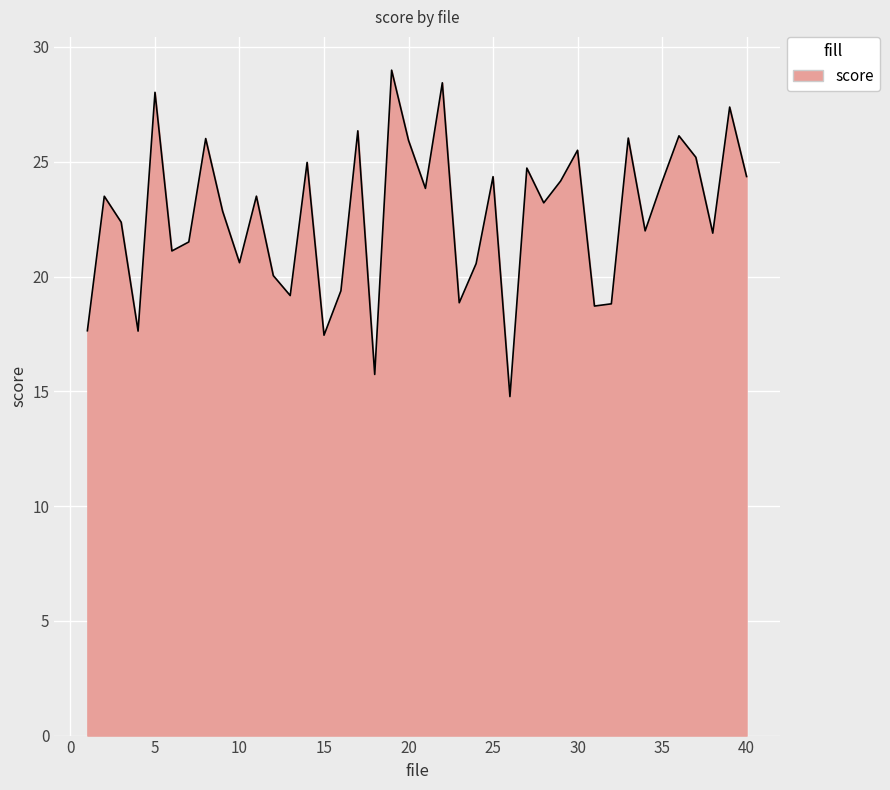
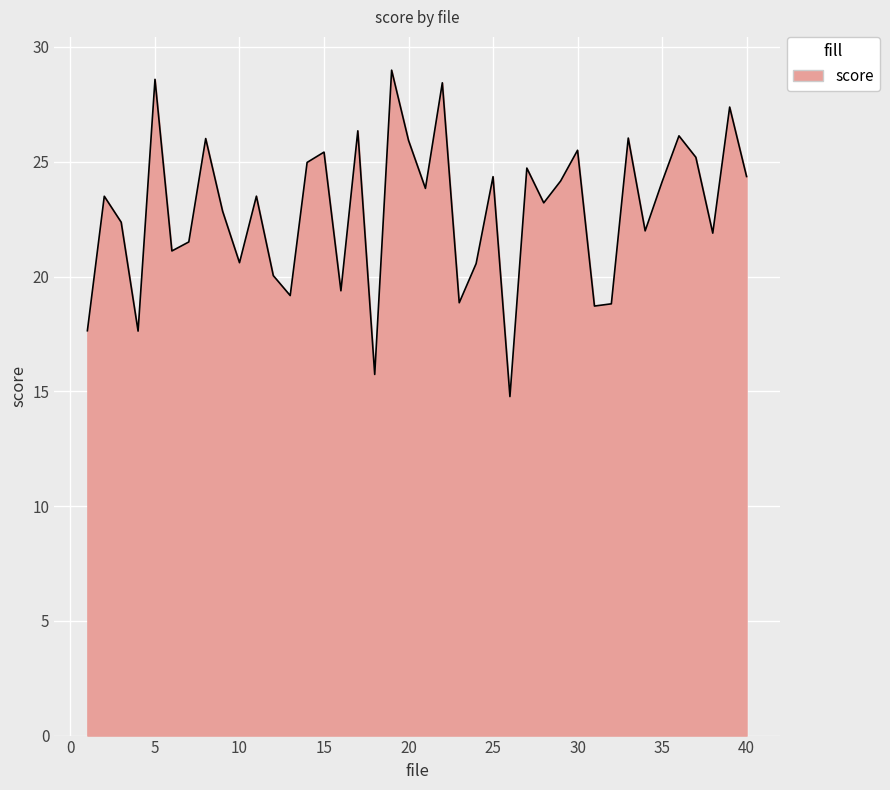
5: 28.0 -> 28.6
15: 17.4 -> 25.4
